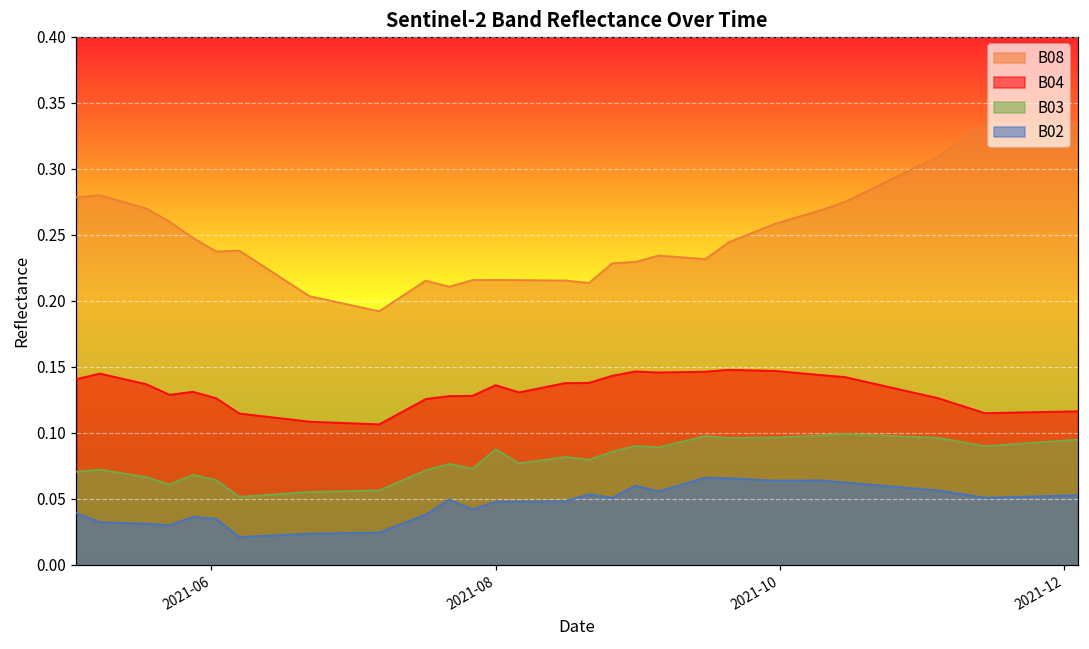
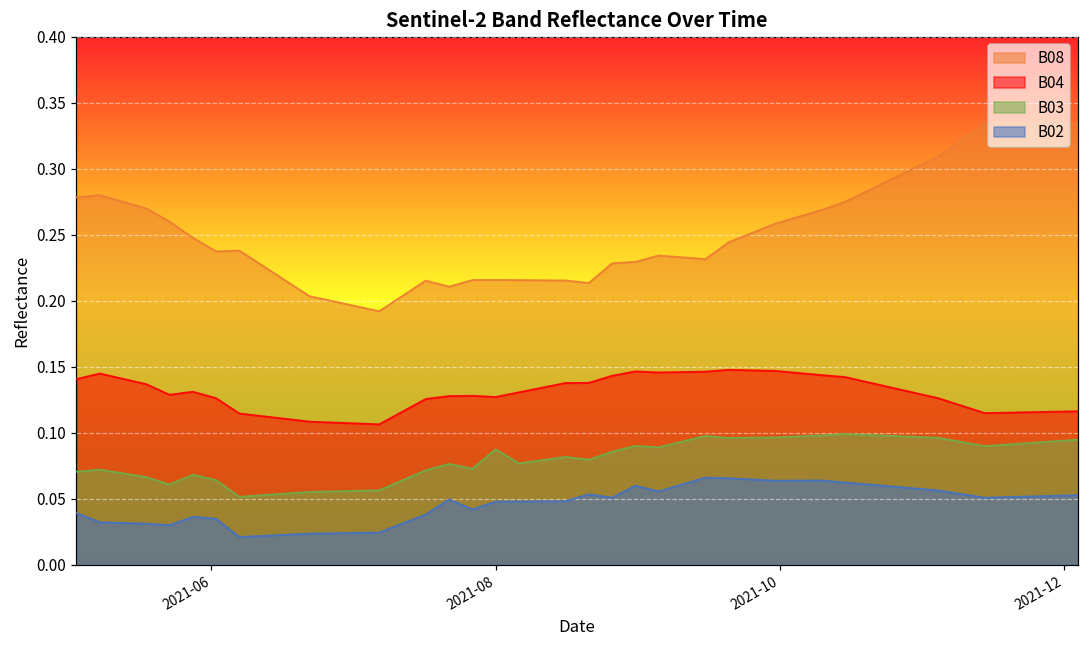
B04, 2021-08: 0.136 -> 0.127
